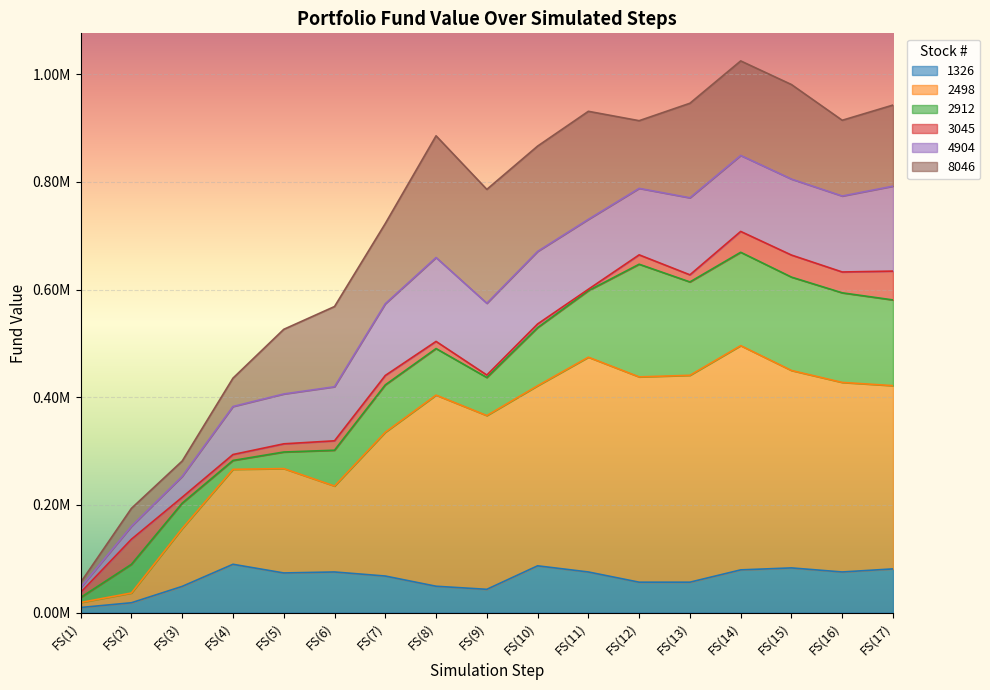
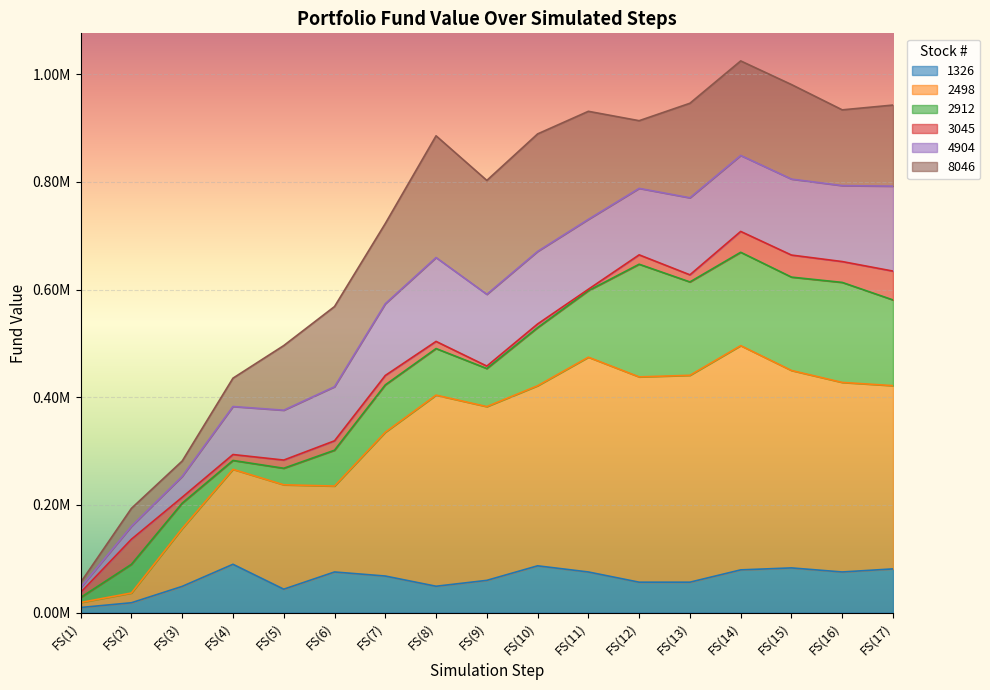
1326, FS(5): 70000 -> 40000
1326, FS(9): 40000 -> 60000
8046, FS(10): 200000 -> 220000
2912, FS(16): 170000 -> 190000
